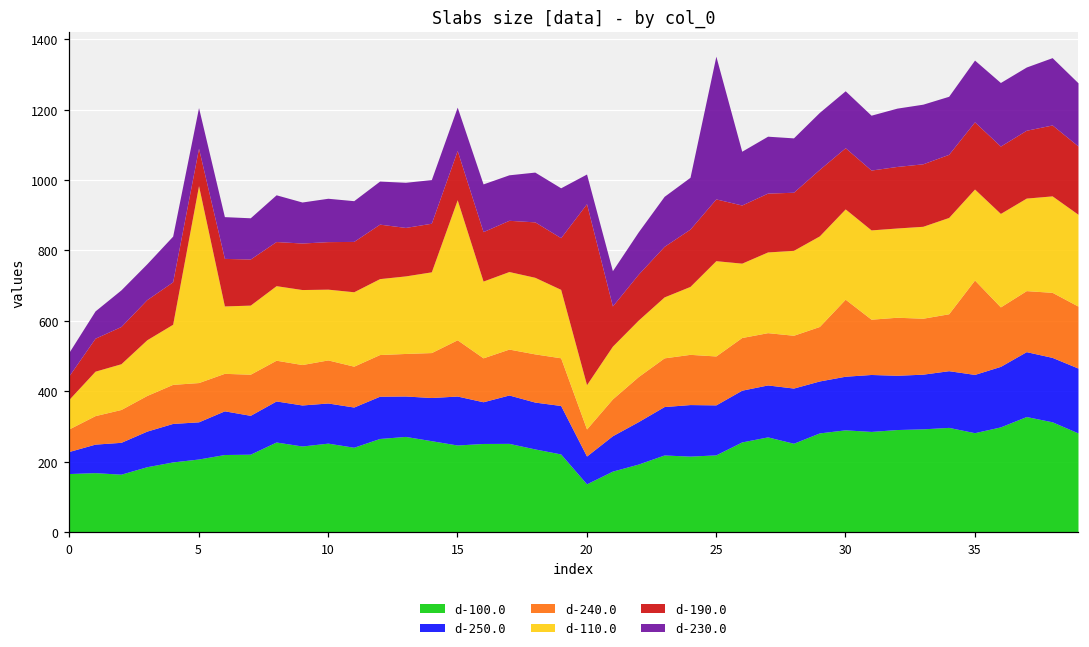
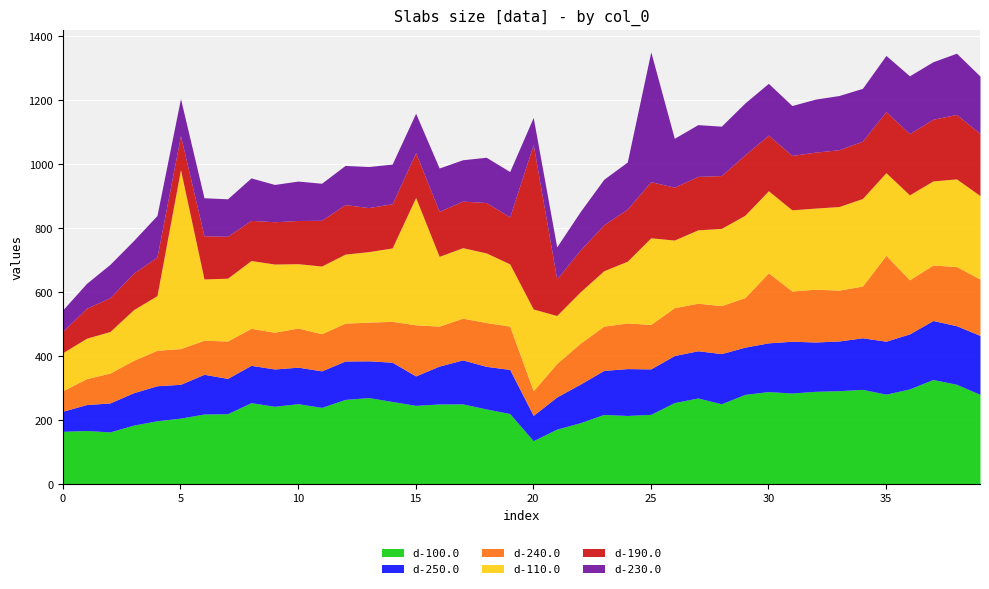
d-110.0, 0: 80 -> 120
d-250.0, 15: 140 -> 90
d-110.0, 20: 130 -> 260
